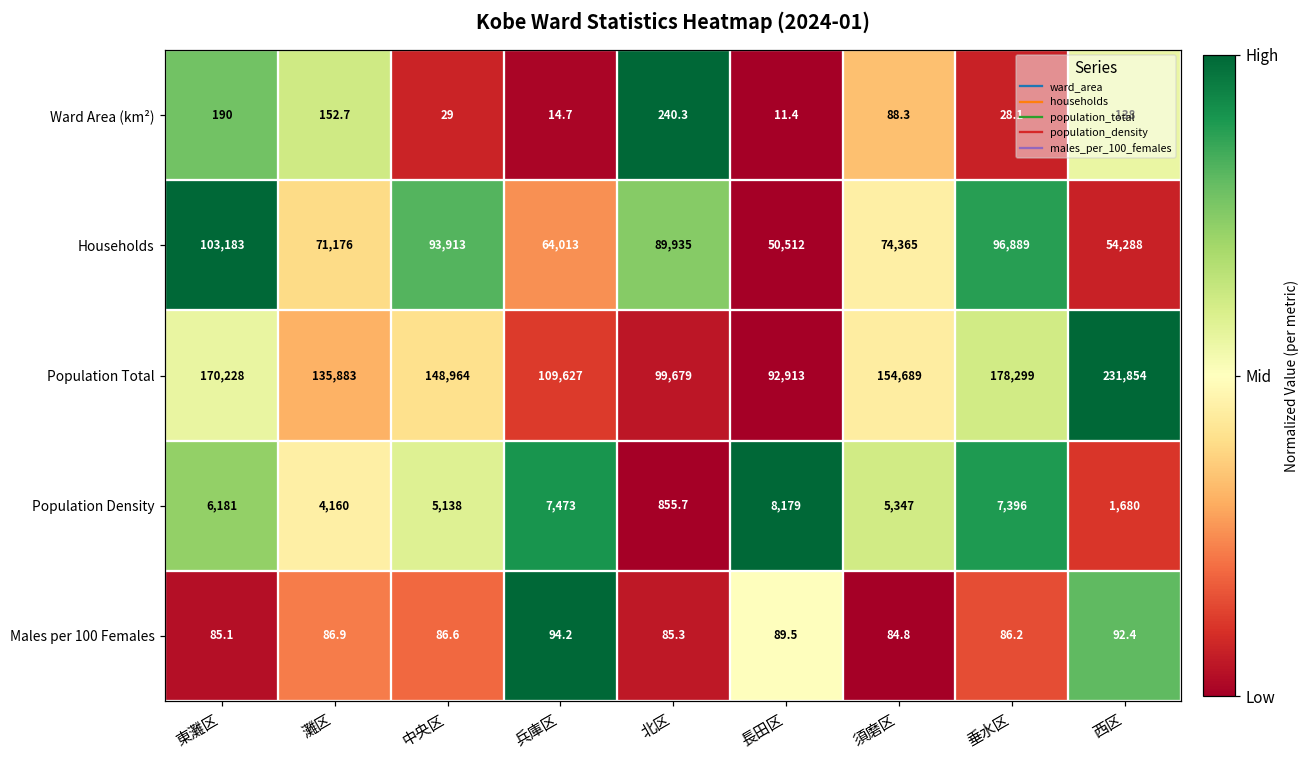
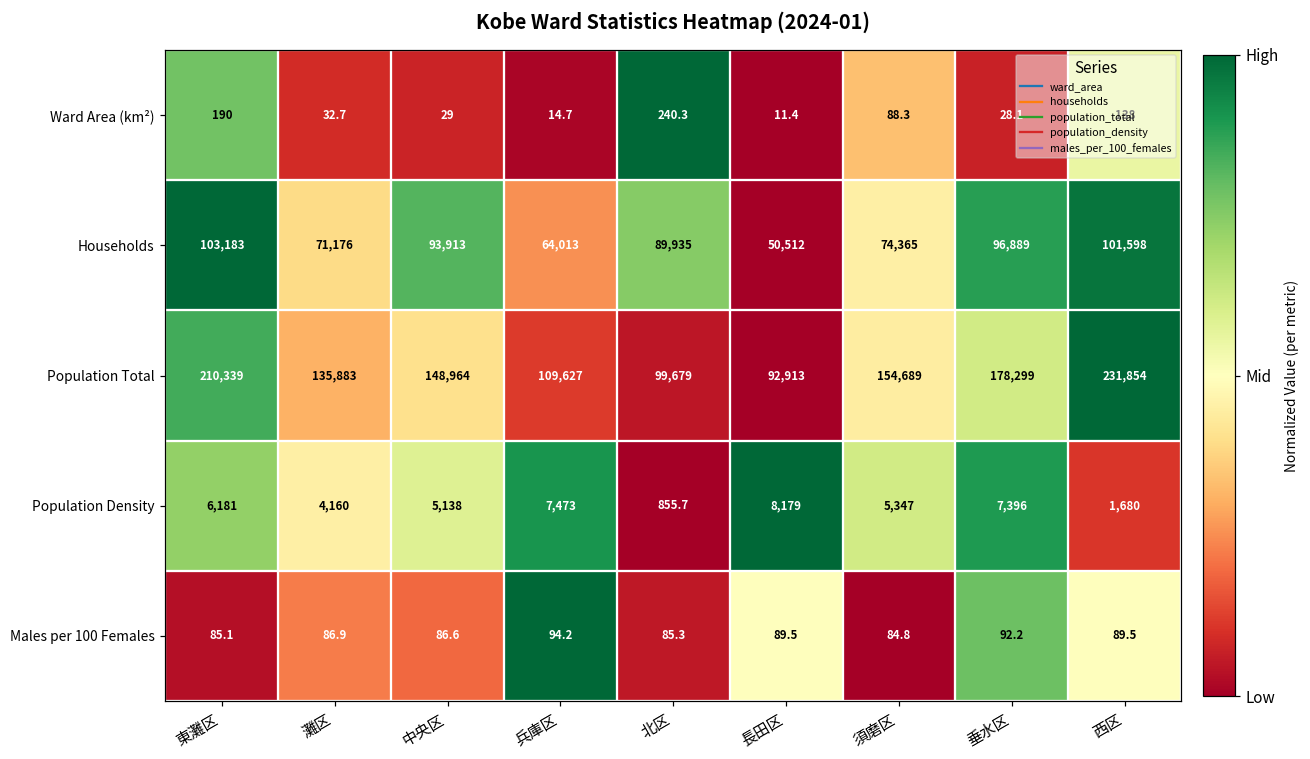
Ward Area (km²), 灘区: 152.7 -> 32.7
Households, 西区: 54,288 -> 101,598
Population Total, 東灘区: 170,228 -> 210,339
Males per 100 Females, 垂水区: 86.2 -> 92.2
Males per 100 Females, 西区: 92.4 -> 89.5
